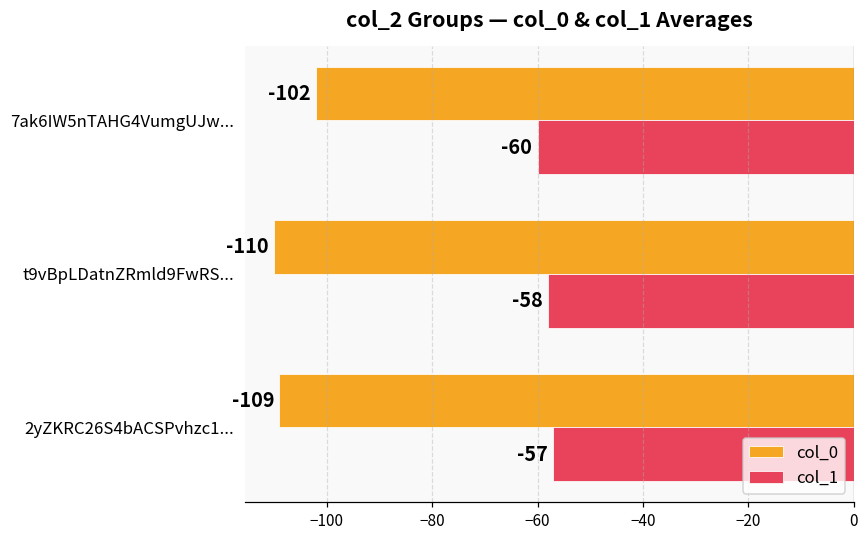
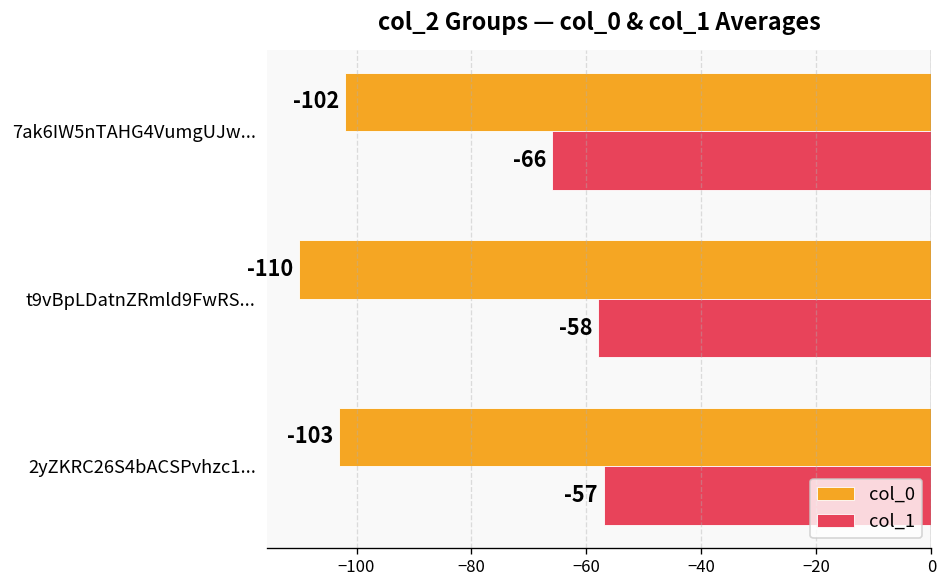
col_1, 7ak6IW5nTAHG4VumgUJw...: -60 -> -66
col_0, 2yZKRC26S4bACSPvhzc1...: -109 -> -103
